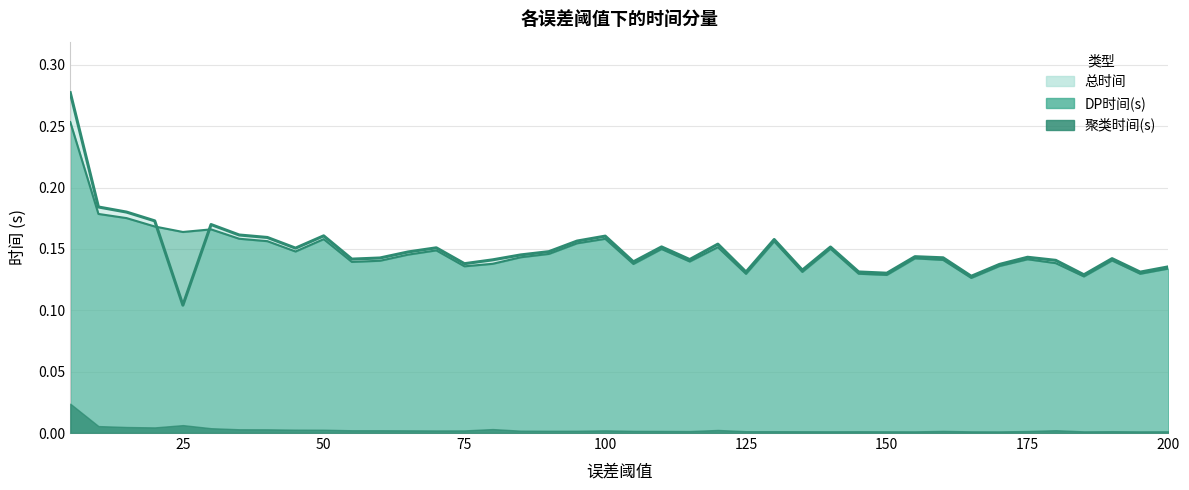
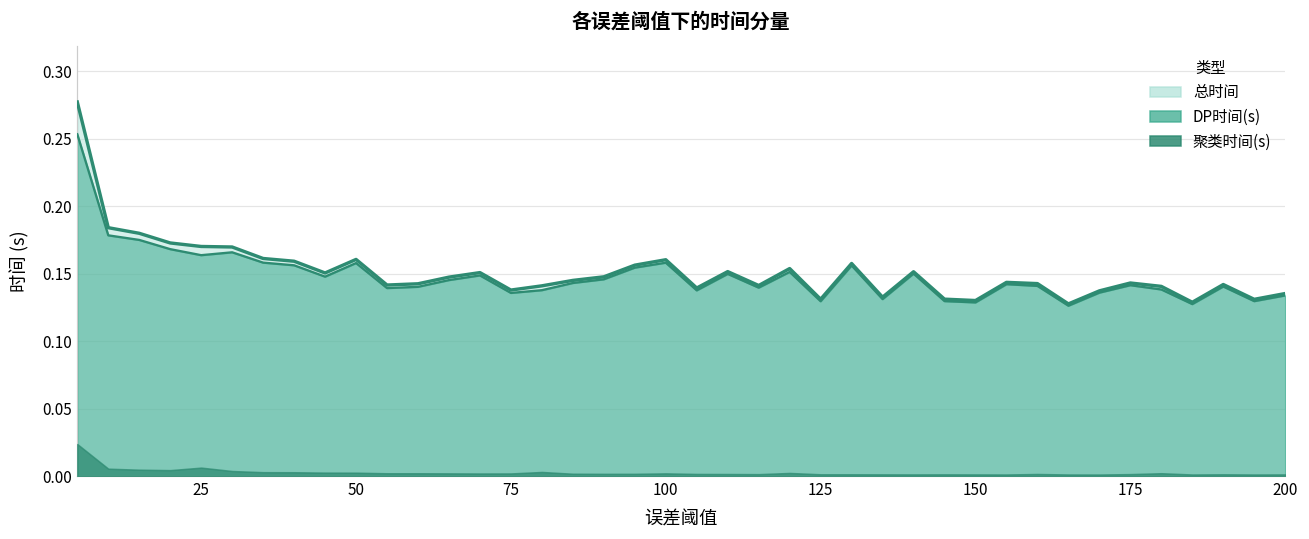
总时间, 25: 0.104 -> 0.170
